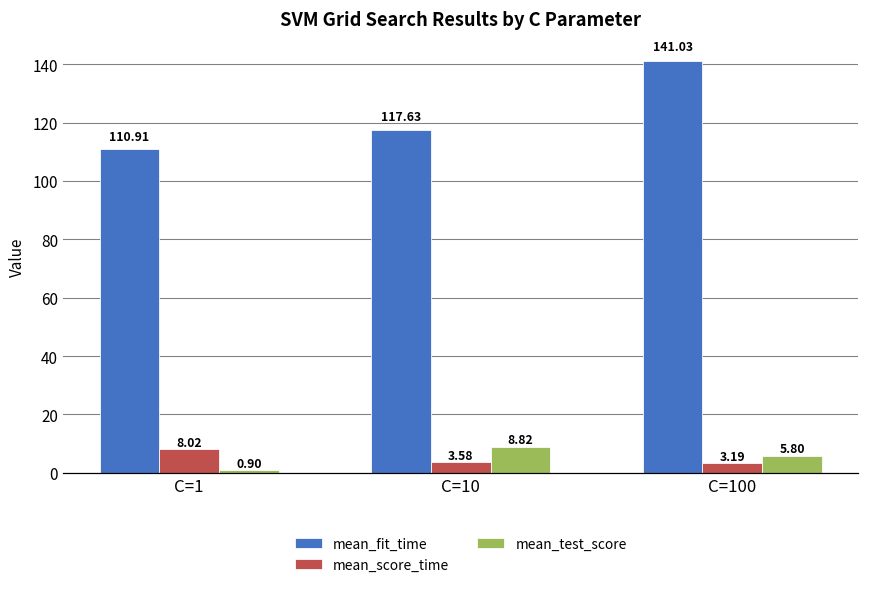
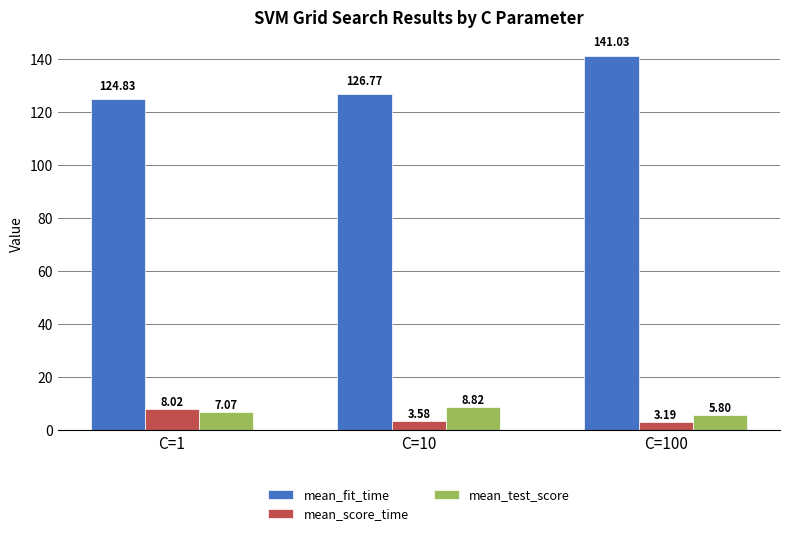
mean_fit_time, C=1: 110.91 -> 124.83
mean_test_score, C=1: 0.90 -> 7.07
mean_fit_time, C=10: 117.63 -> 126.77
